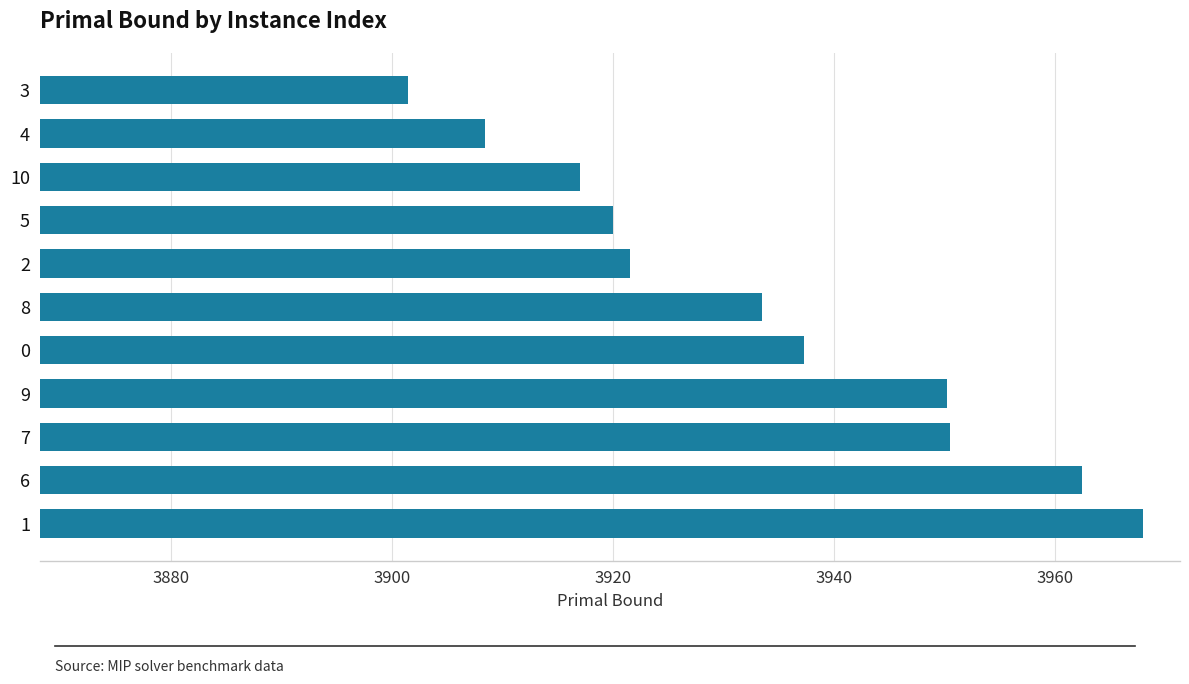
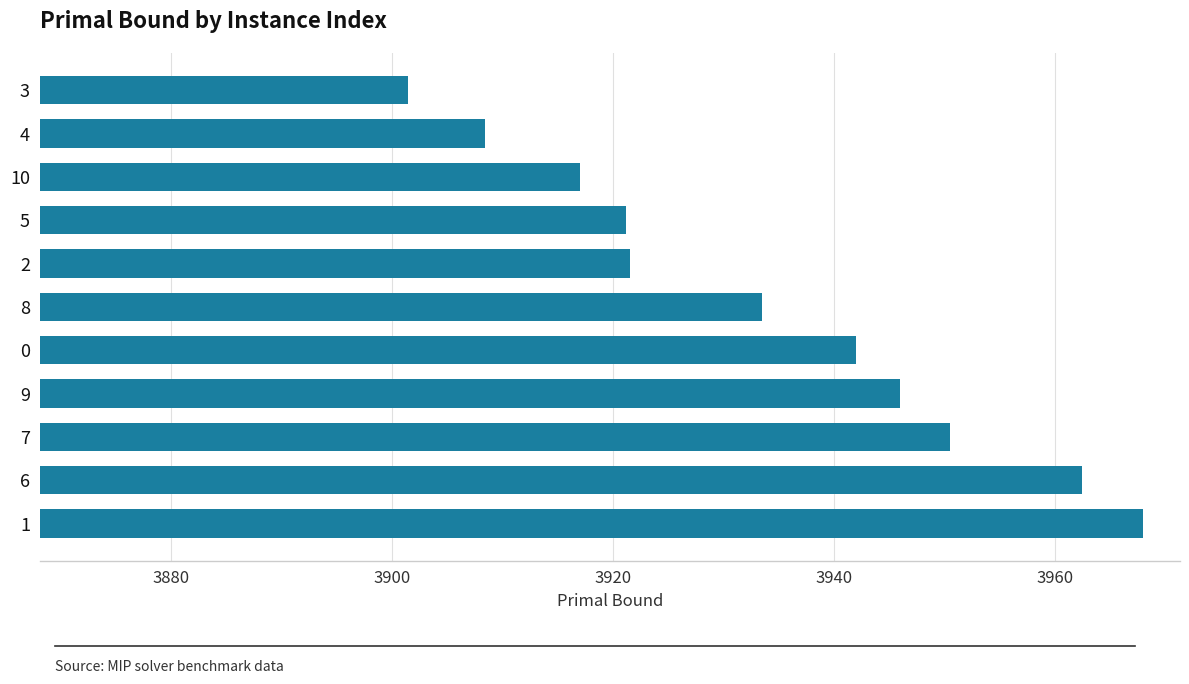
5: 3920.0 -> 3921.2
0: 3937.3 -> 3942.0
9: 3950.2 -> 3946.0
